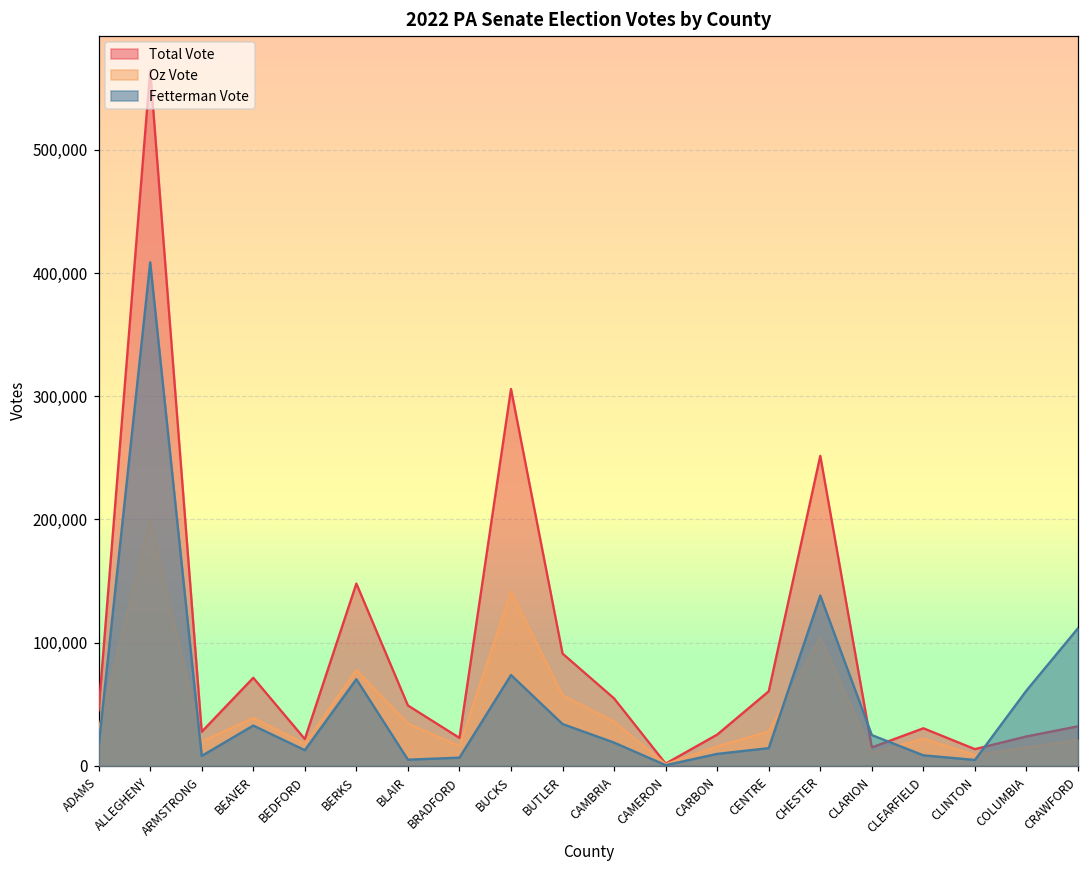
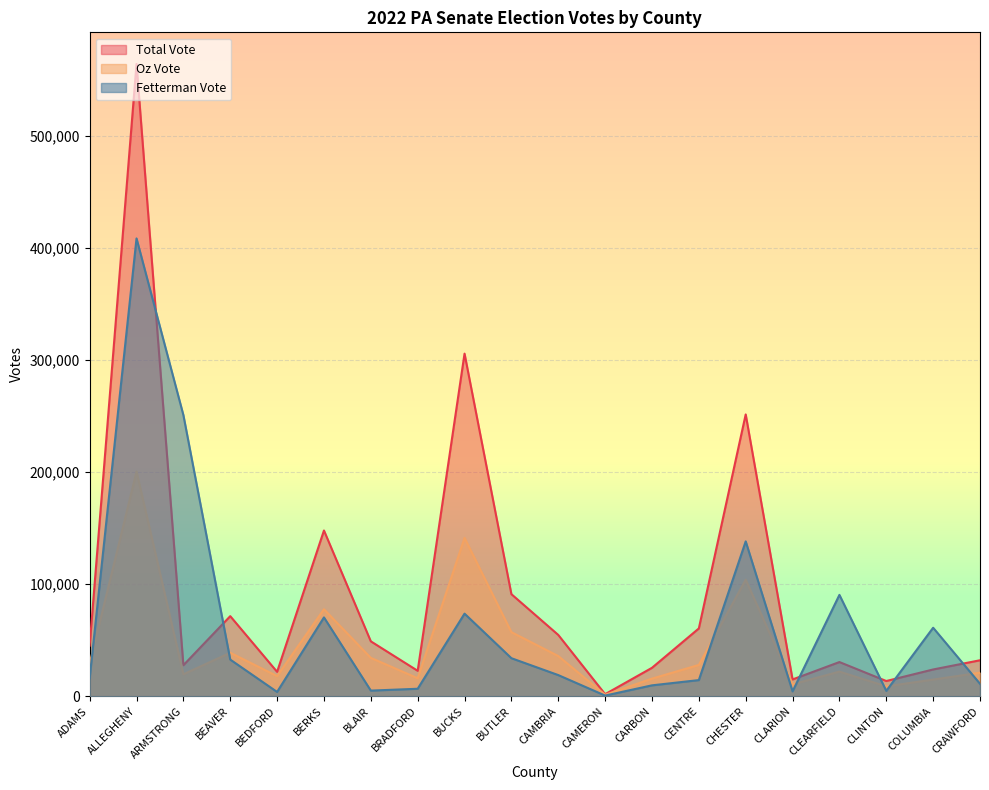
Fetterman Vote, ARMSTRONG: 8,000 -> 251,000
Fetterman Vote, BEDFORD: 13,000 -> 4,000
Fetterman Vote, CLARION: 25,000 -> 4,000
Fetterman Vote, CLEARFIELD: 9,000 -> 90,000
Fetterman Vote, CRAWFORD: 112,000 -> 11,000
